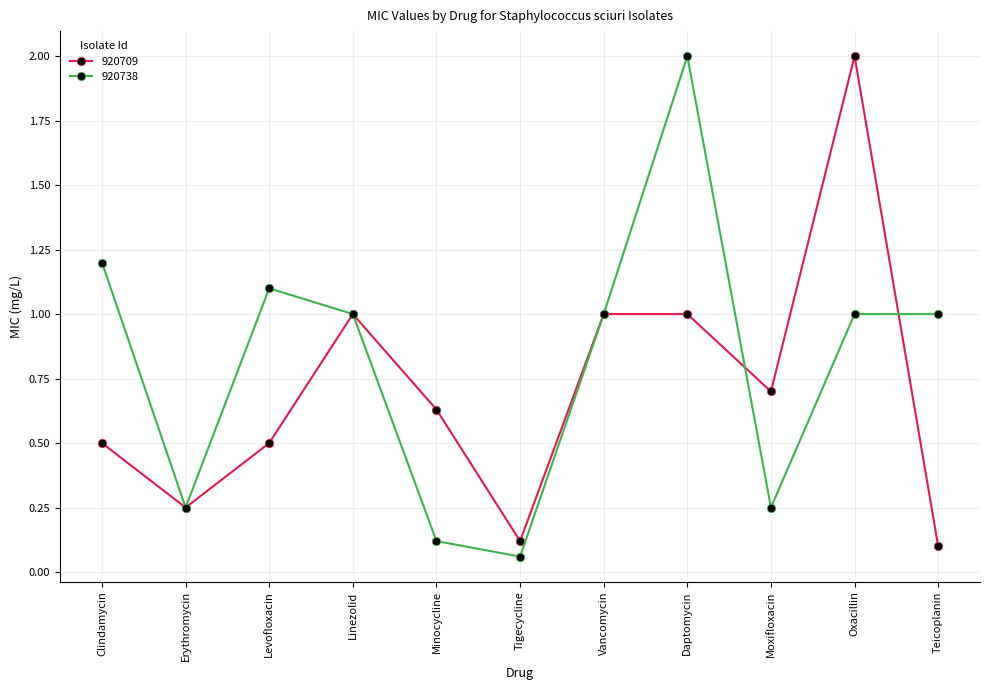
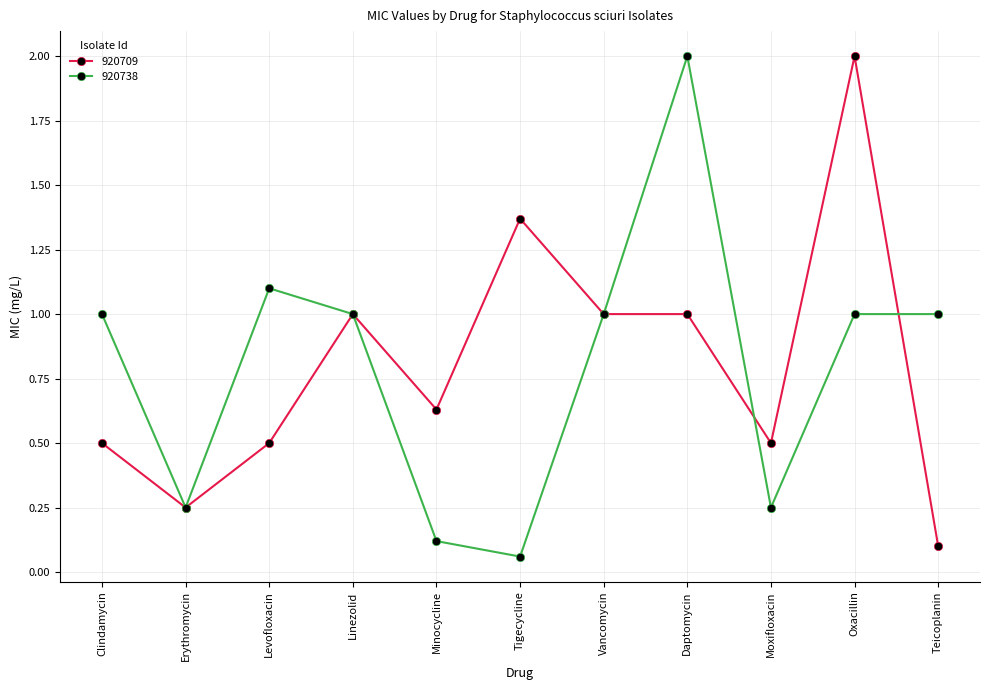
920738, Clindamycin: 1.2 -> 1.0
920709, Tigecycline: 0.12 -> 1.37
920709, Moxifloxacin: 0.7 -> 0.5
